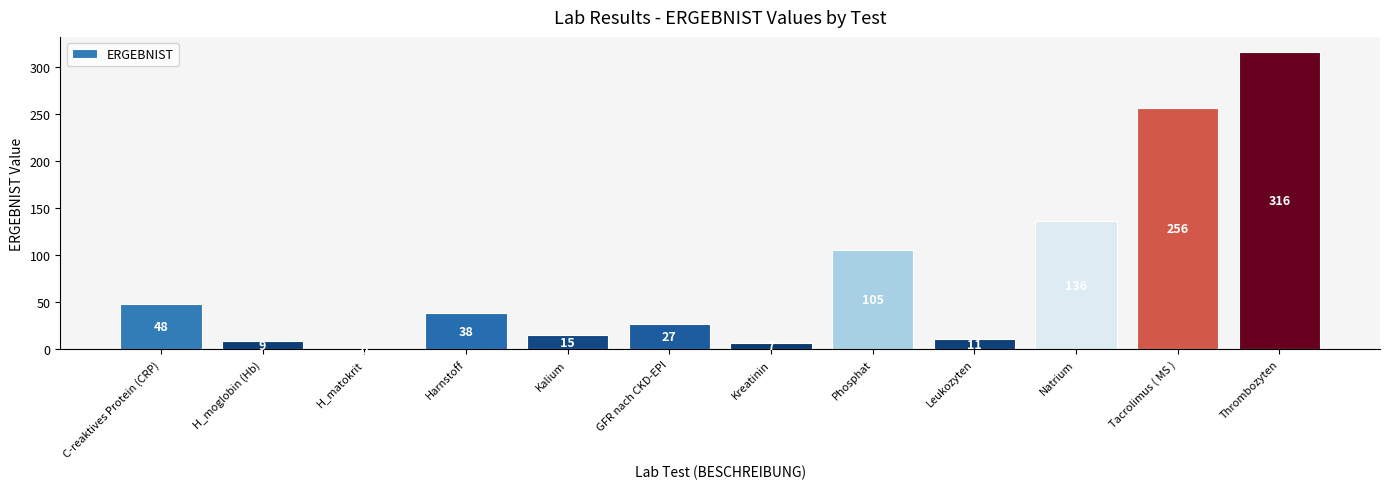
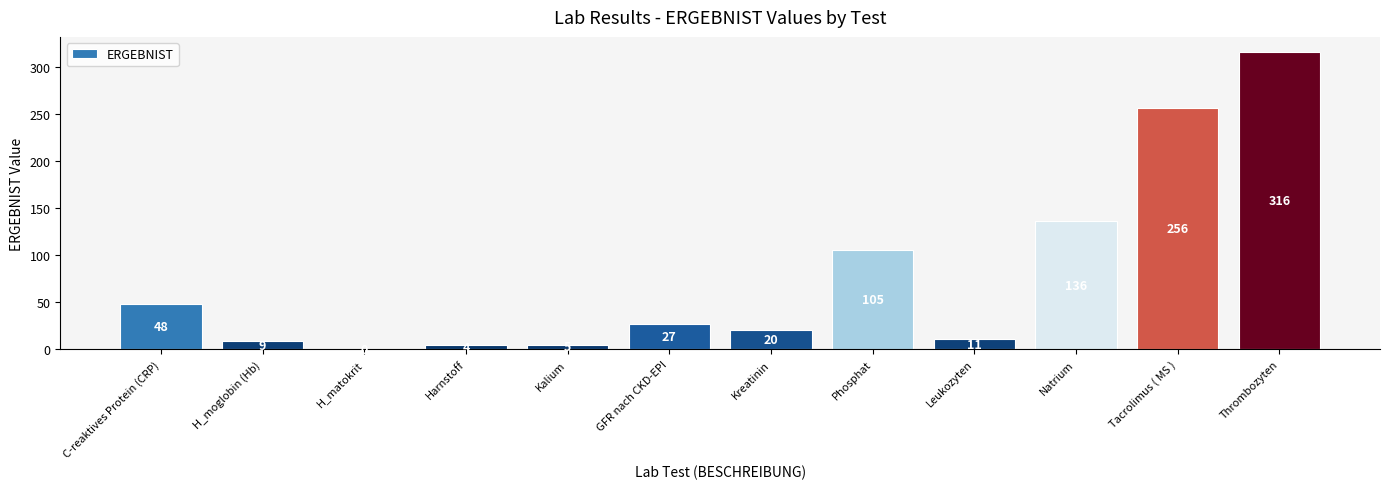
Harnstoff: 40 -> 0
Kalium: 20 -> 10
Kreatinin: 10 -> 20
